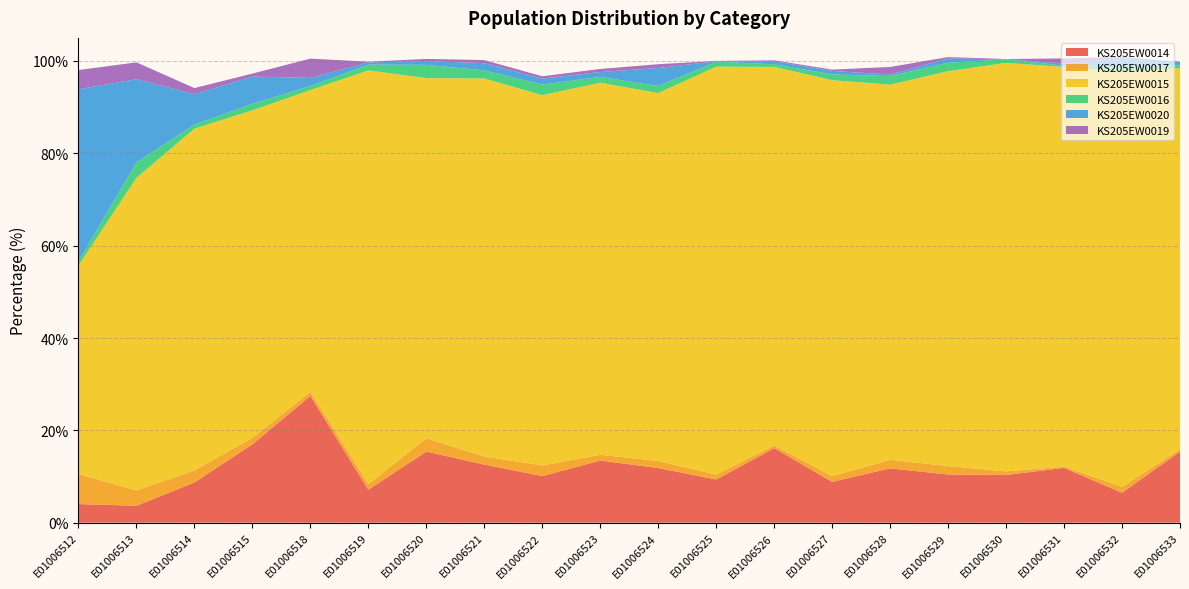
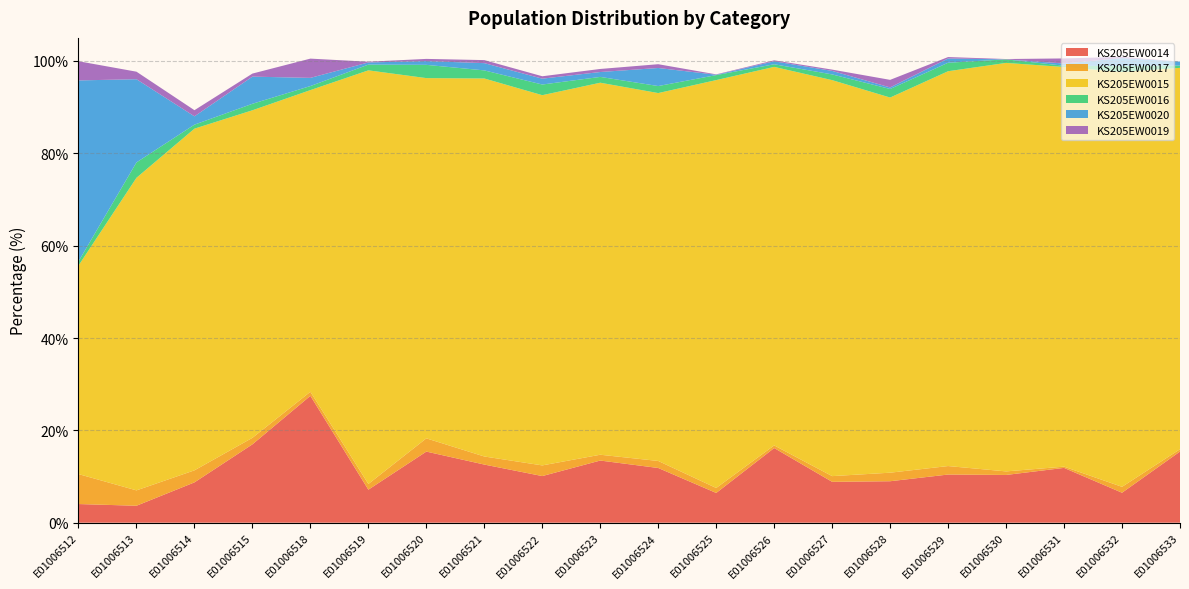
KS205EW0020, E01006512: 37% -> 39%
KS205EW0019, E01006513: 4% -> 2%
KS205EW0020, E01006514: 7% -> 2%
KS205EW0014, E01006525: 9% -> 6%
KS205EW0014, E01006528: 12% -> 9%
